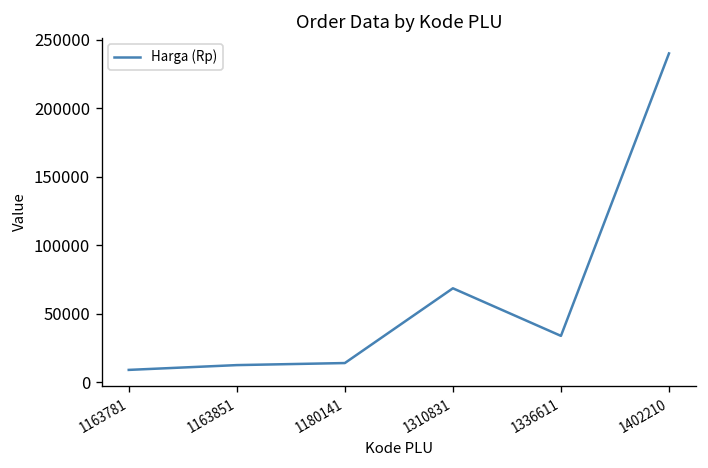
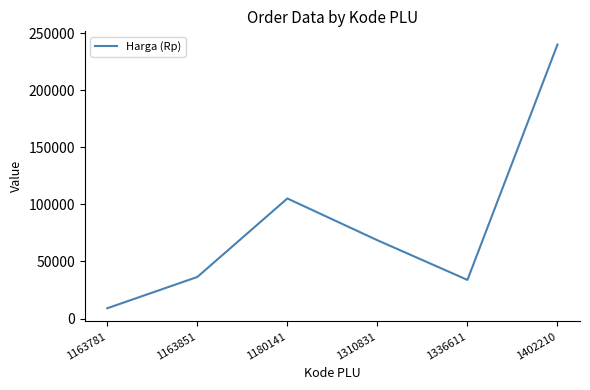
1163851: 13000 -> 36000
1180141: 14000 -> 105000
